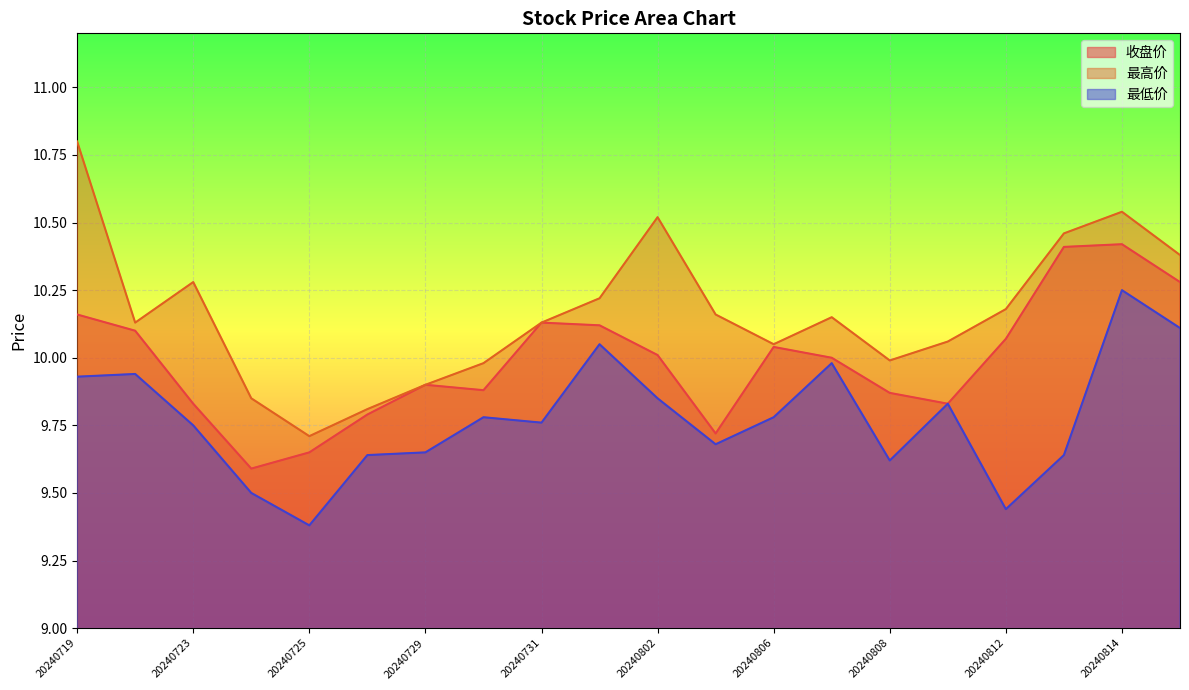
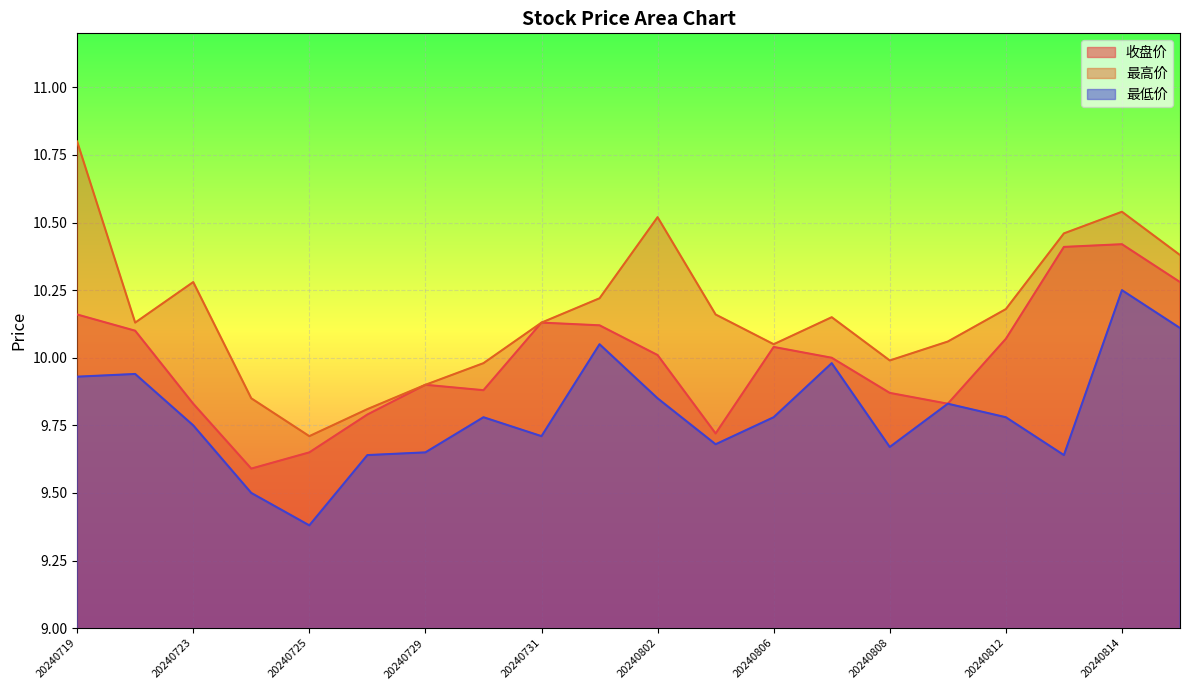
最低价, 20240731: 9.76 -> 9.71
最低价, 20240808: 9.62 -> 9.67
最低价, 20240812: 9.44 -> 9.78
